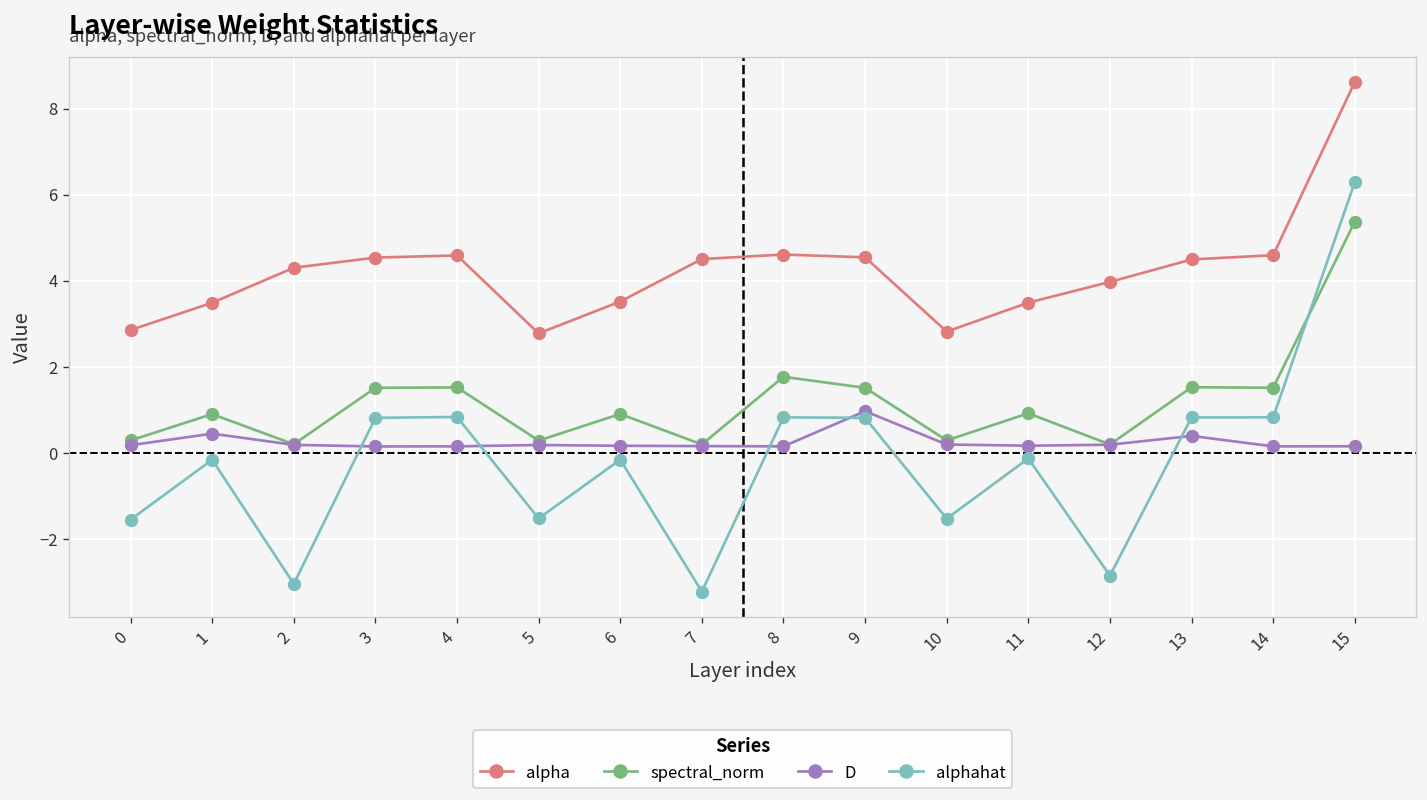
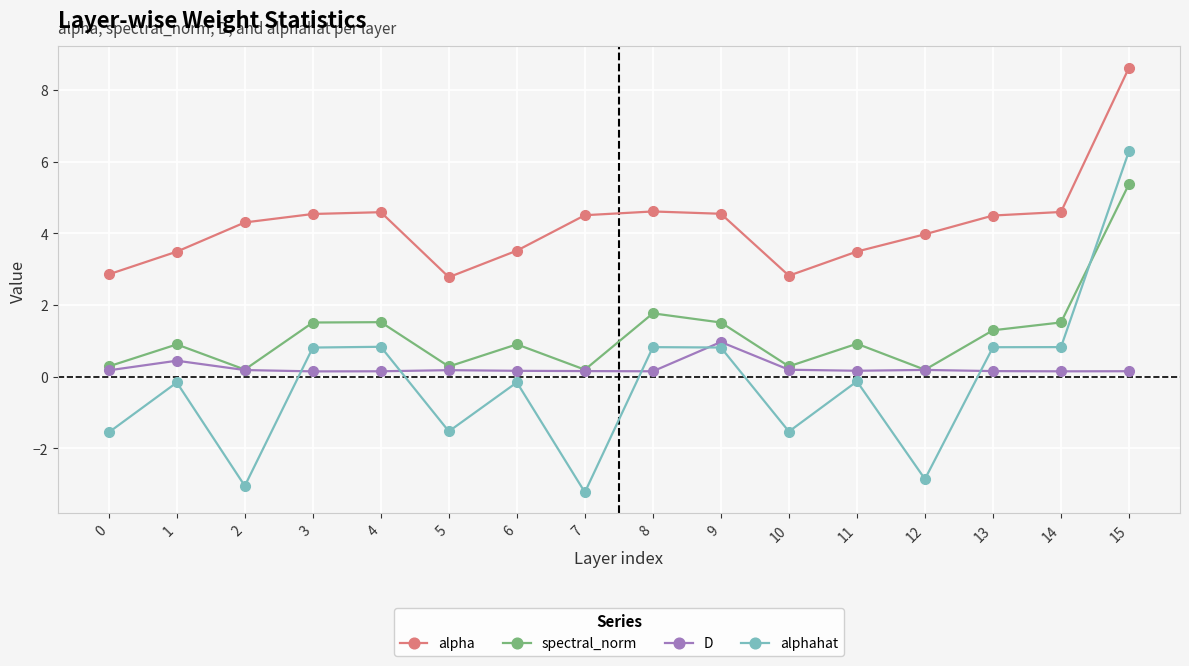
spectral_norm, 13: 1.5 -> 1.3
D, 13: 0.4 -> 0.2
